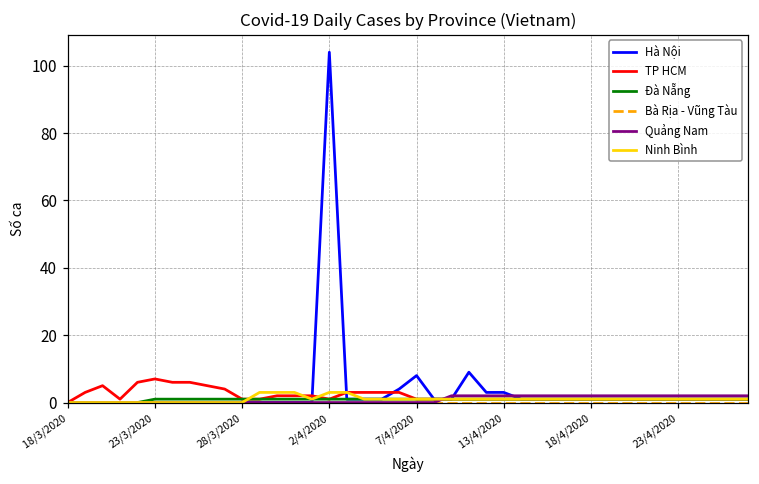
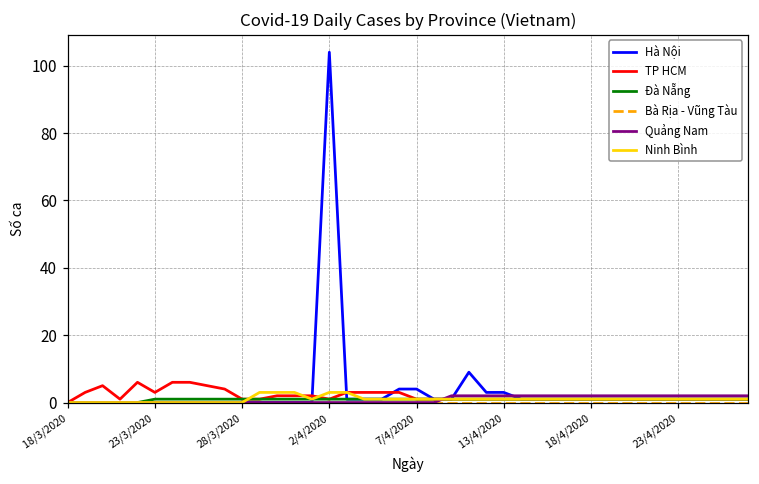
TP HCM, 23/3/2020: 7 -> 3
Hà Nội, 7/4/2020: 8 -> 4
